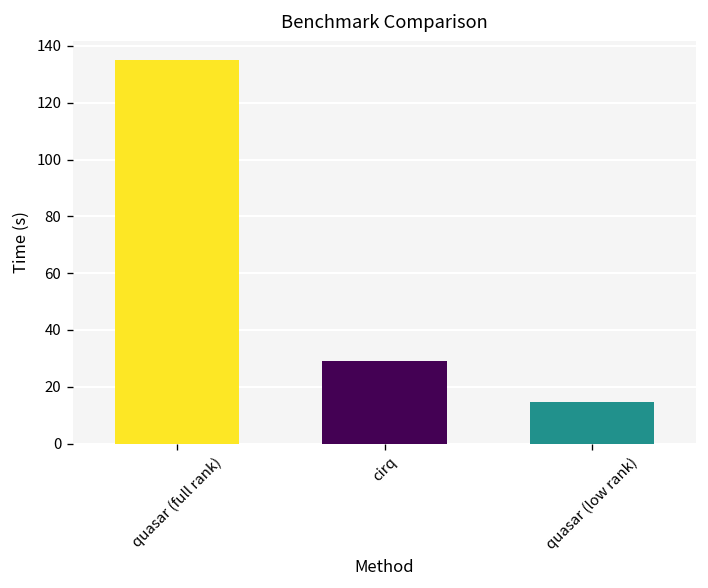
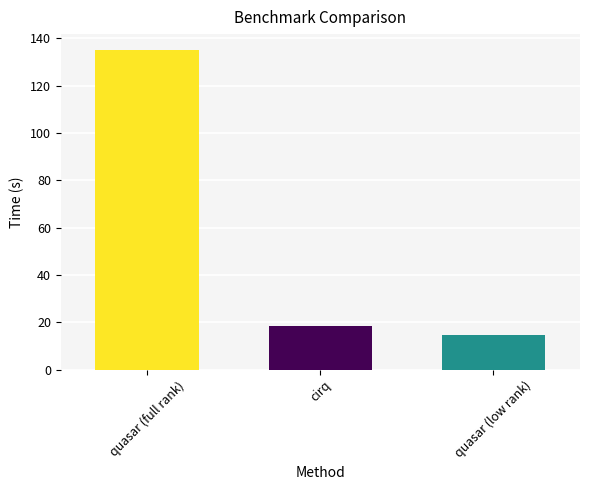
cirq: 29 -> 19
